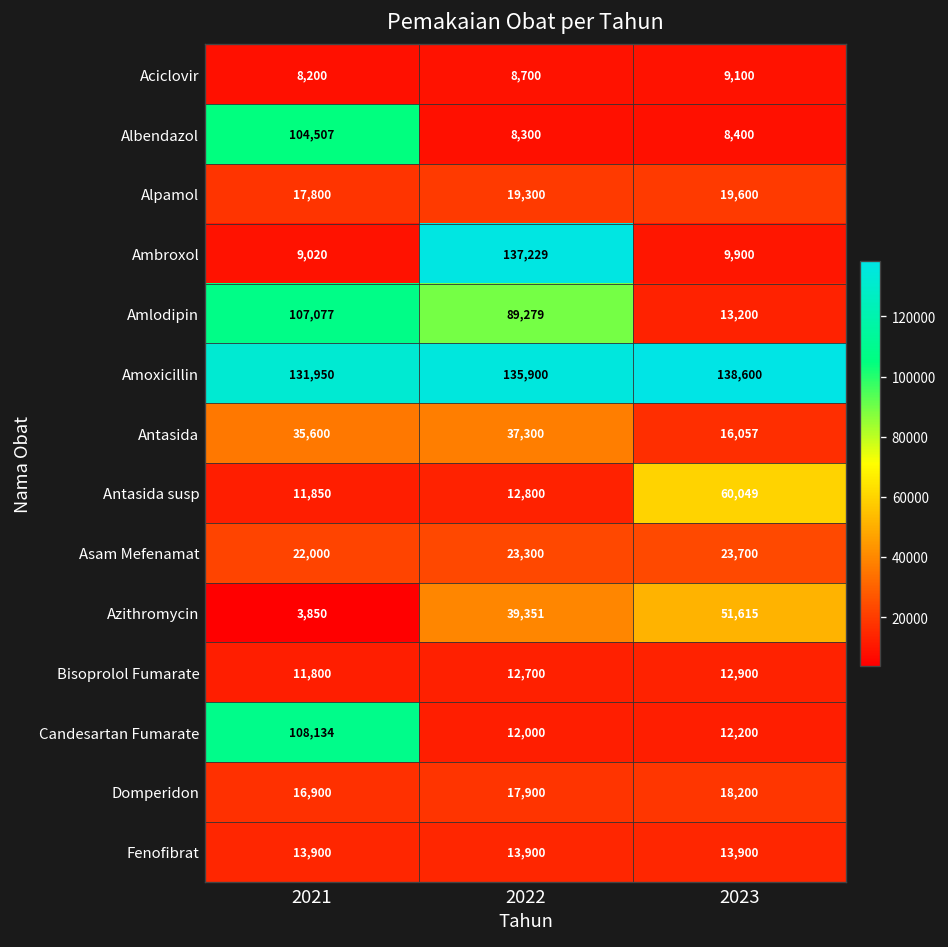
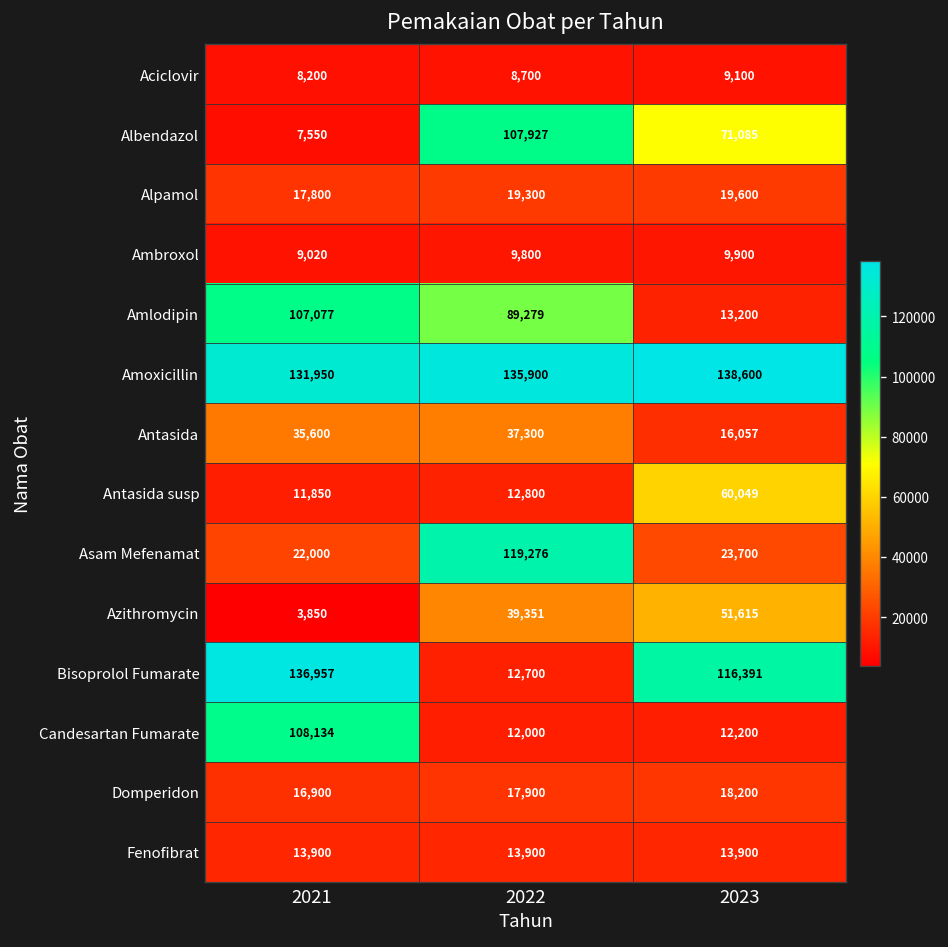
Albendazol, 2021: 104,507 -> 7,550
Albendazol, 2022: 8,300 -> 107,927
Albendazol, 2023: 8,400 -> 71,085
Ambroxol, 2022: 137,229 -> 9,800
Asam Mefenamat, 2022: 23,300 -> 119,276
Bisoprolol Fumarate, 2021: 11,800 -> 136,957
Bisoprolol Fumarate, 2023: 12,900 -> 116,391
